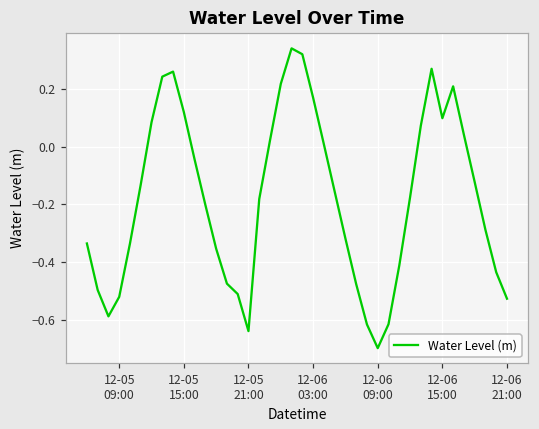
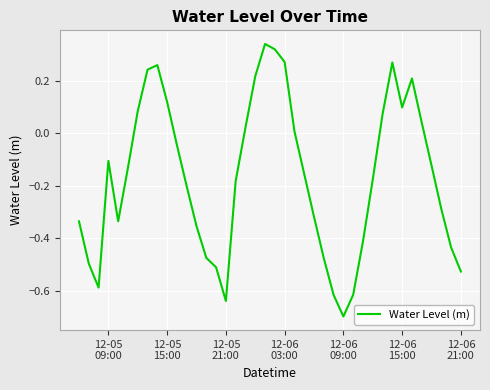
12-05 09:00: -0.52 -> -0.11
12-06 03:00: 0.17 -> 0.27
